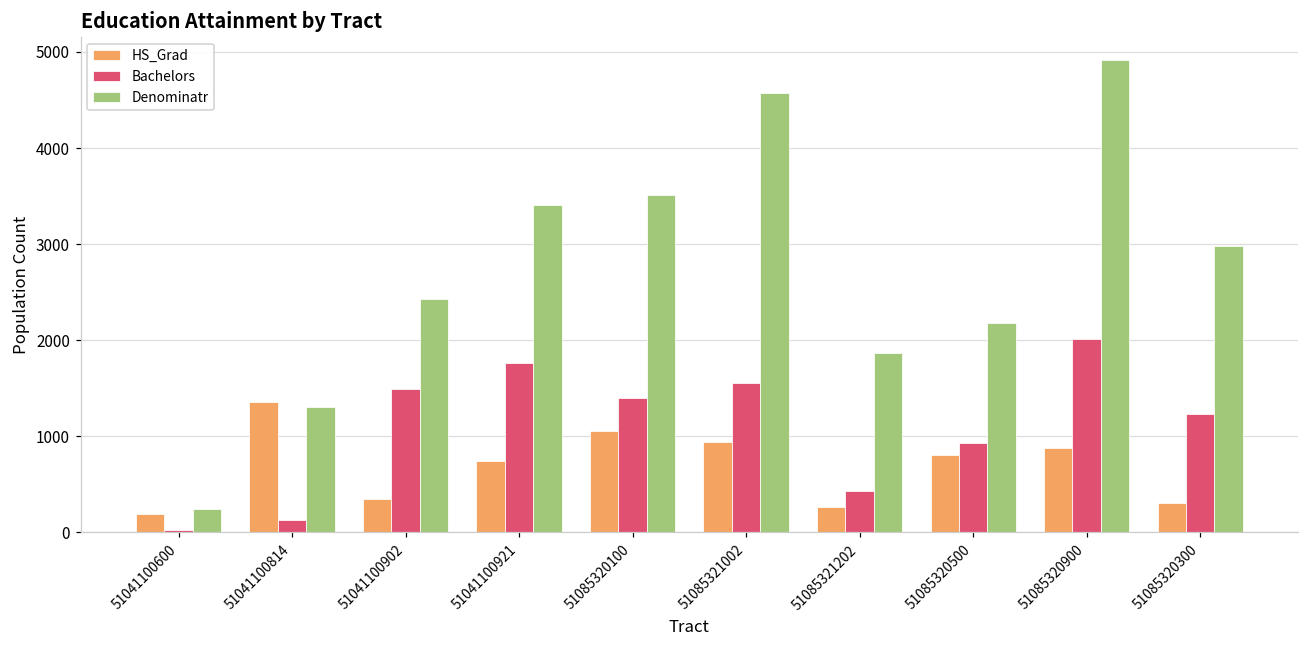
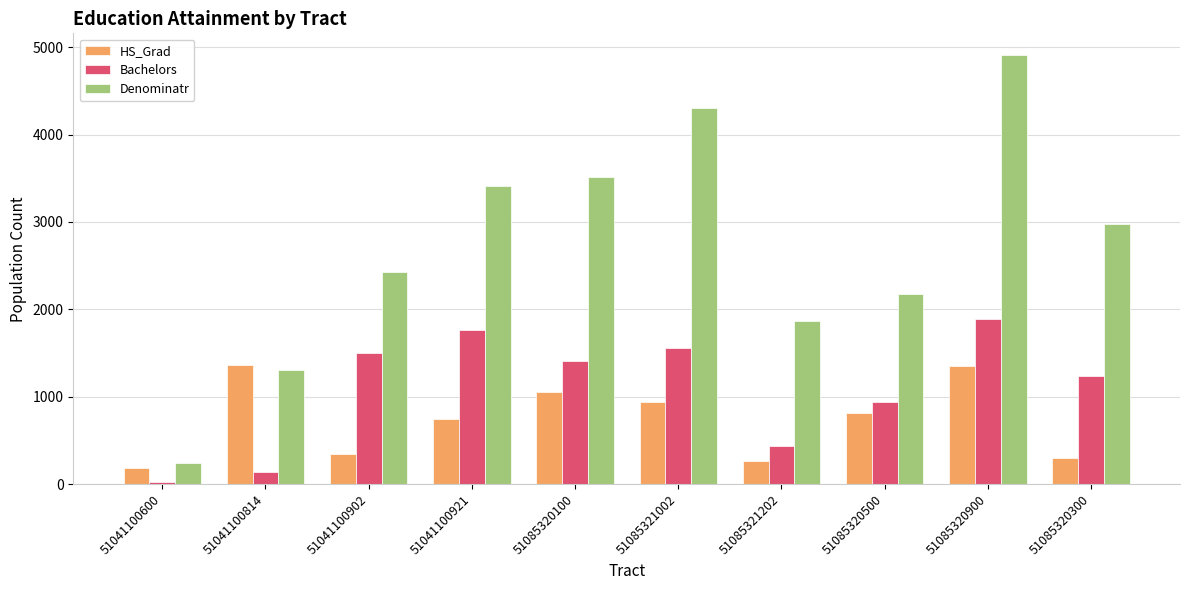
Denominatr, 51085321002: 4600 -> 4300
HS_Grad, 51085320900: 900 -> 1300
Bachelors, 51085320900: 2000 -> 1900
